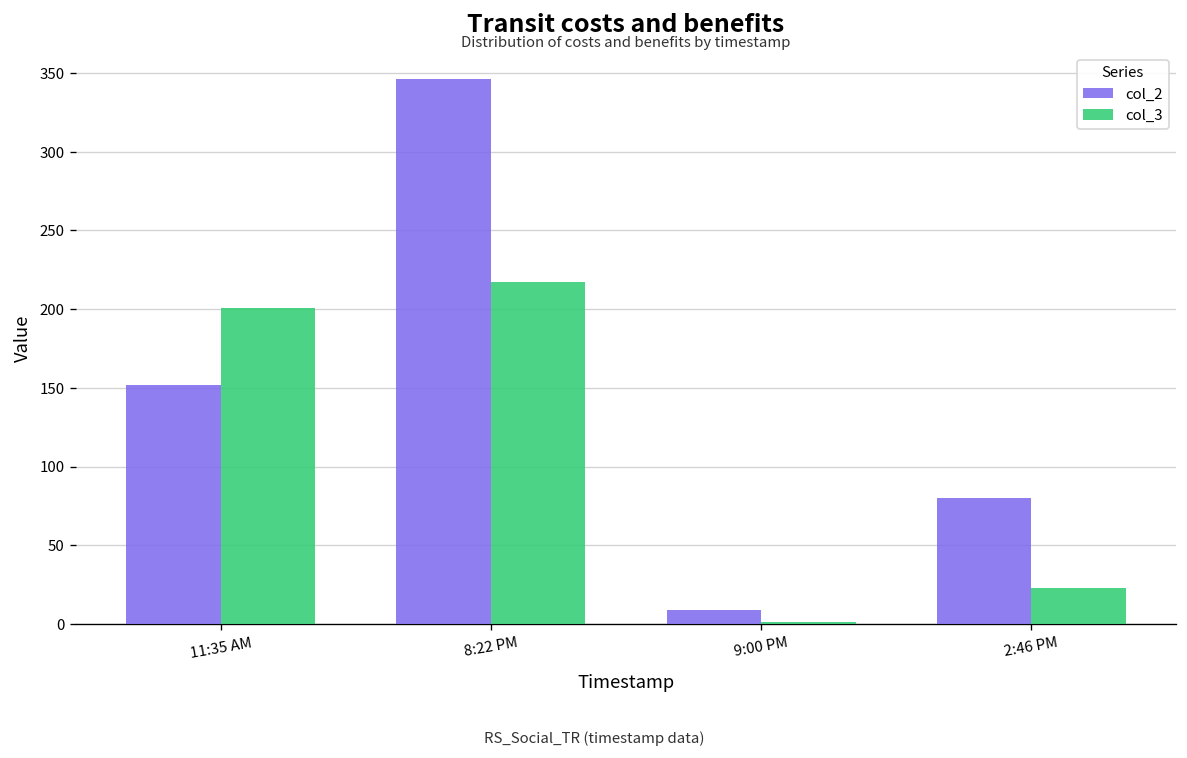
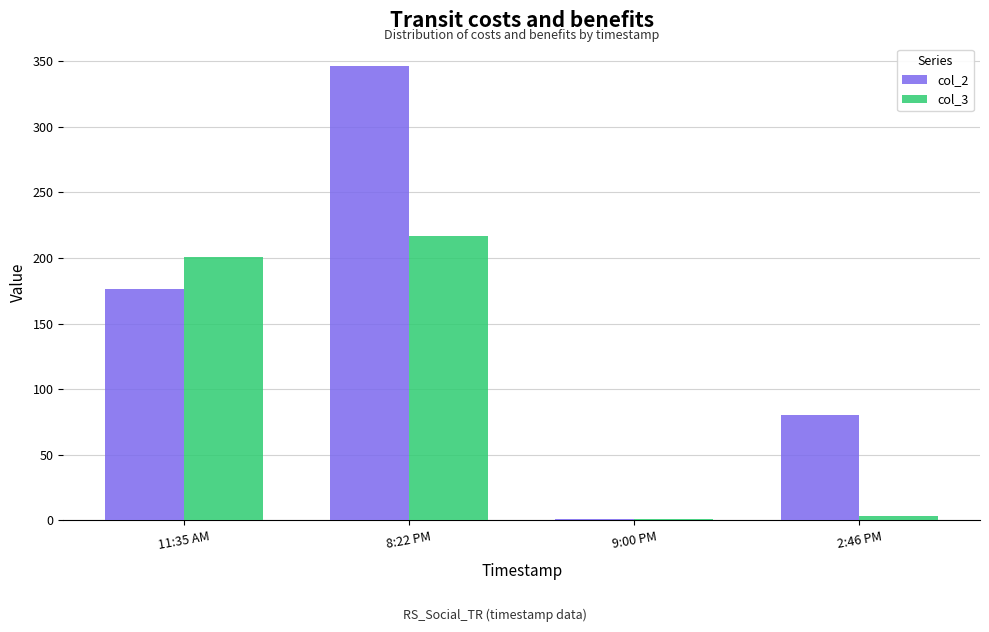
col_2, 11:35 AM: 152 -> 176
col_2, 9:00 PM: 9 -> 1
col_3, 2:46 PM: 23 -> 3
